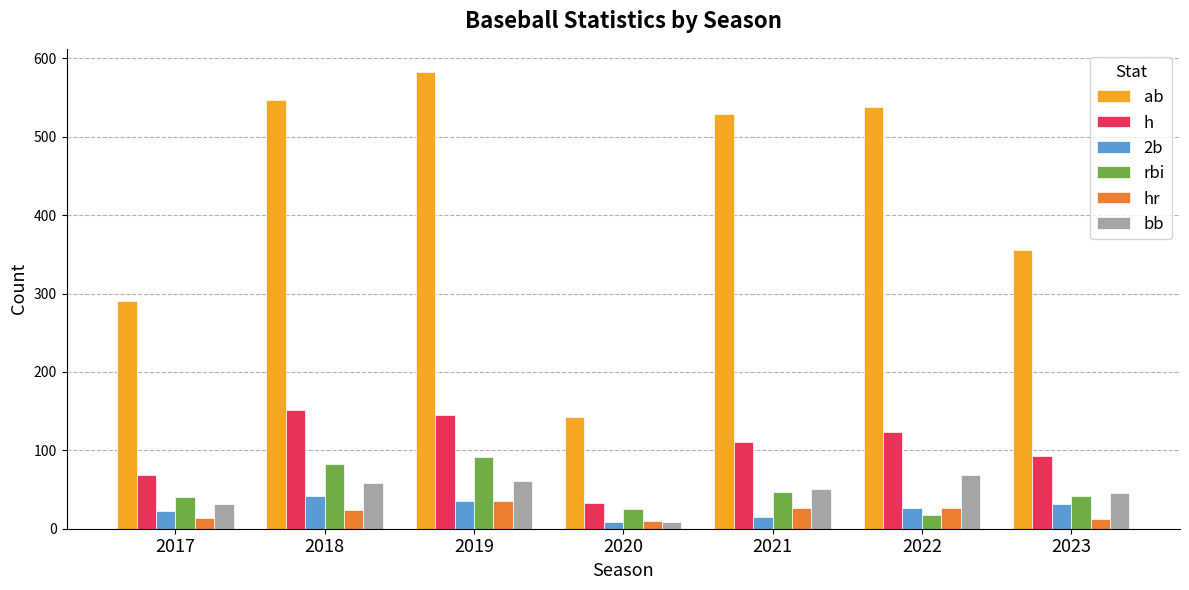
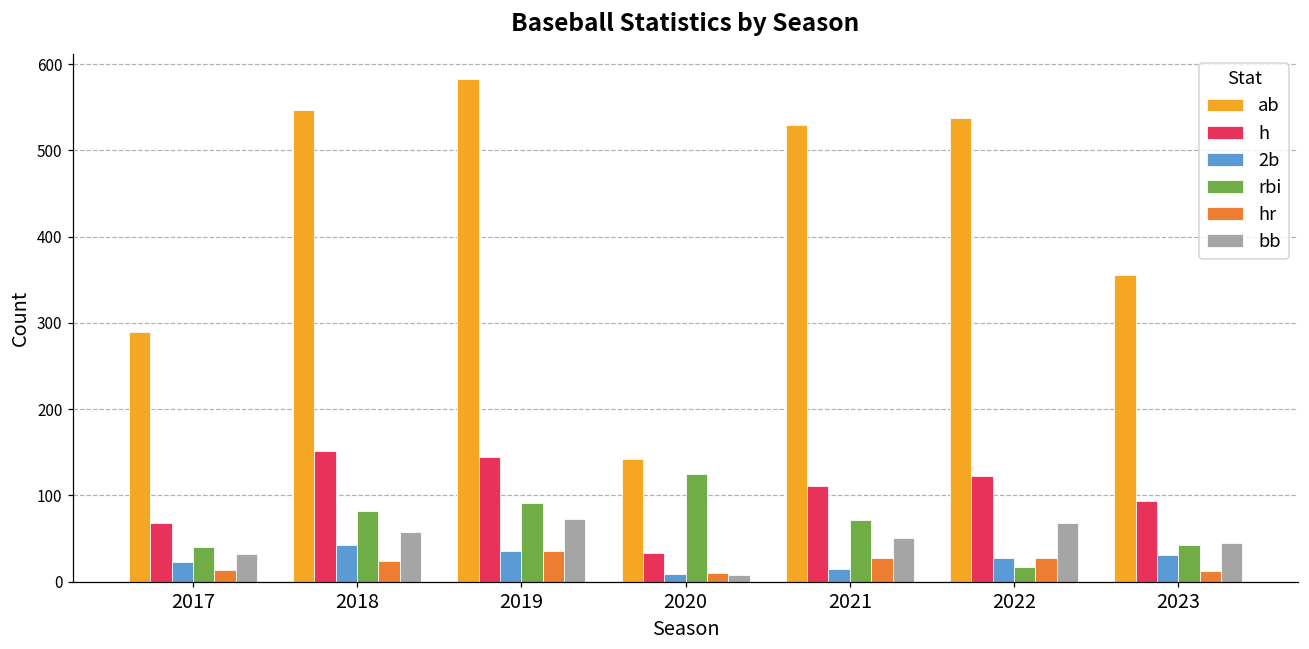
bb, 2019: 60 -> 70
rbi, 2020: 30 -> 130
rbi, 2021: 50 -> 70
